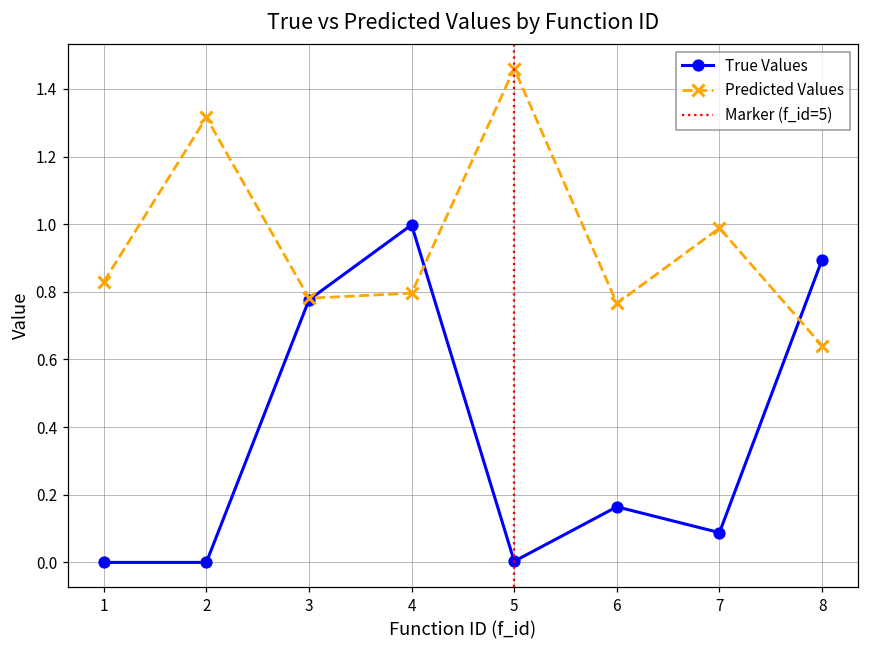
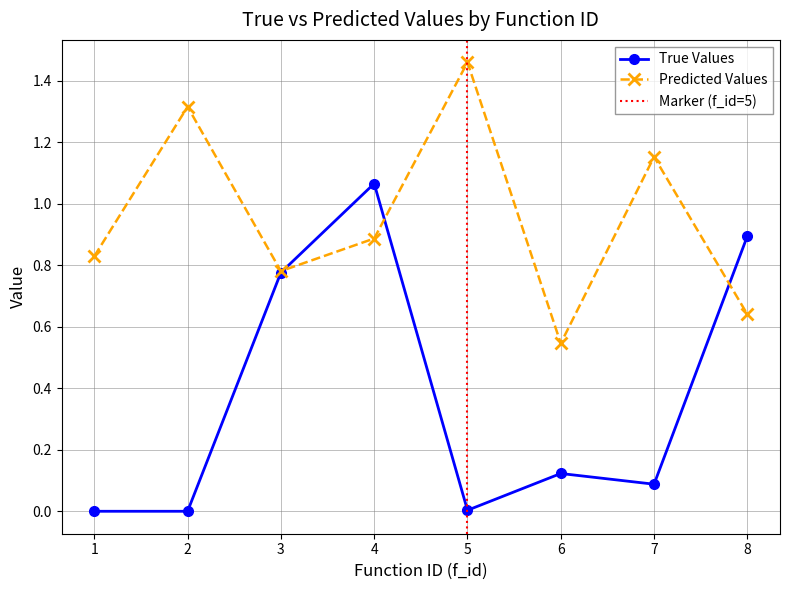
True Values, 4: 1.00 -> 1.07
Predicted Values, 4: 0.80 -> 0.89
True Values, 6: 0.16 -> 0.12
Predicted Values, 6: 0.77 -> 0.55
Predicted Values, 7: 0.99 -> 1.15
